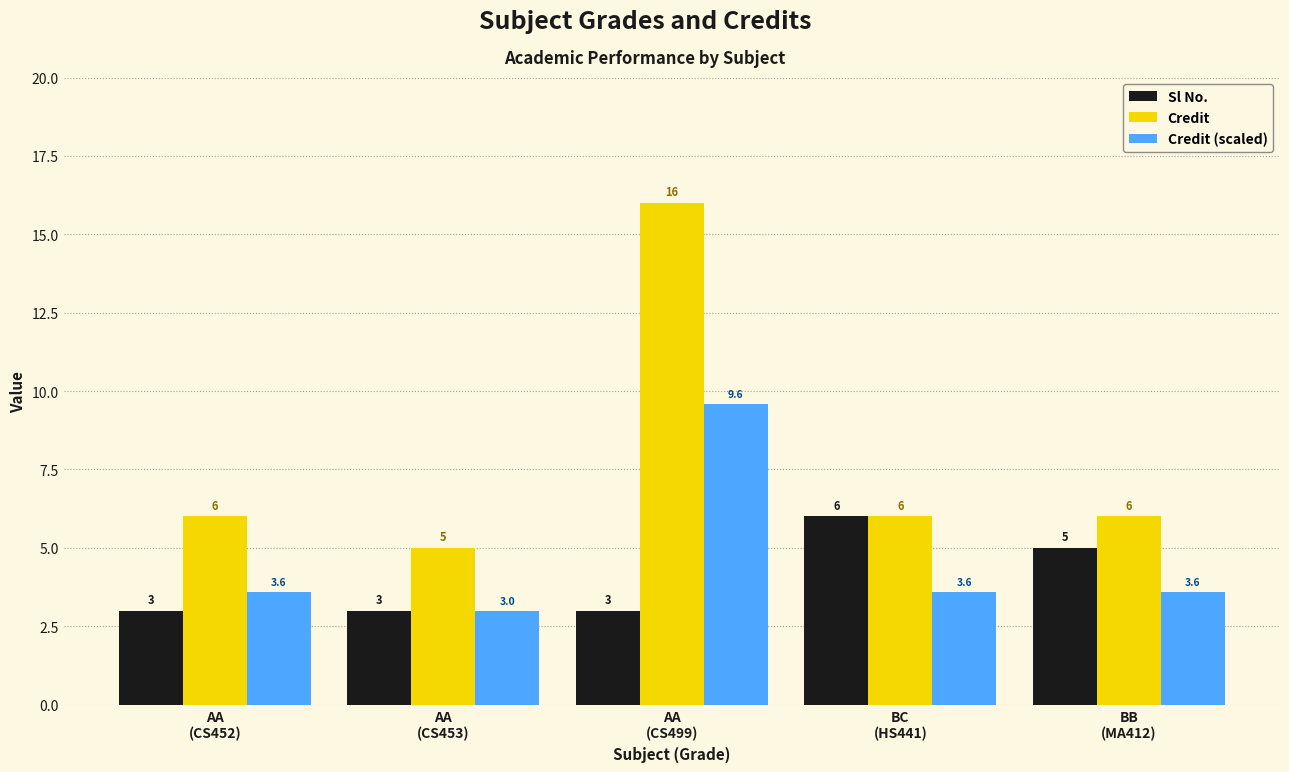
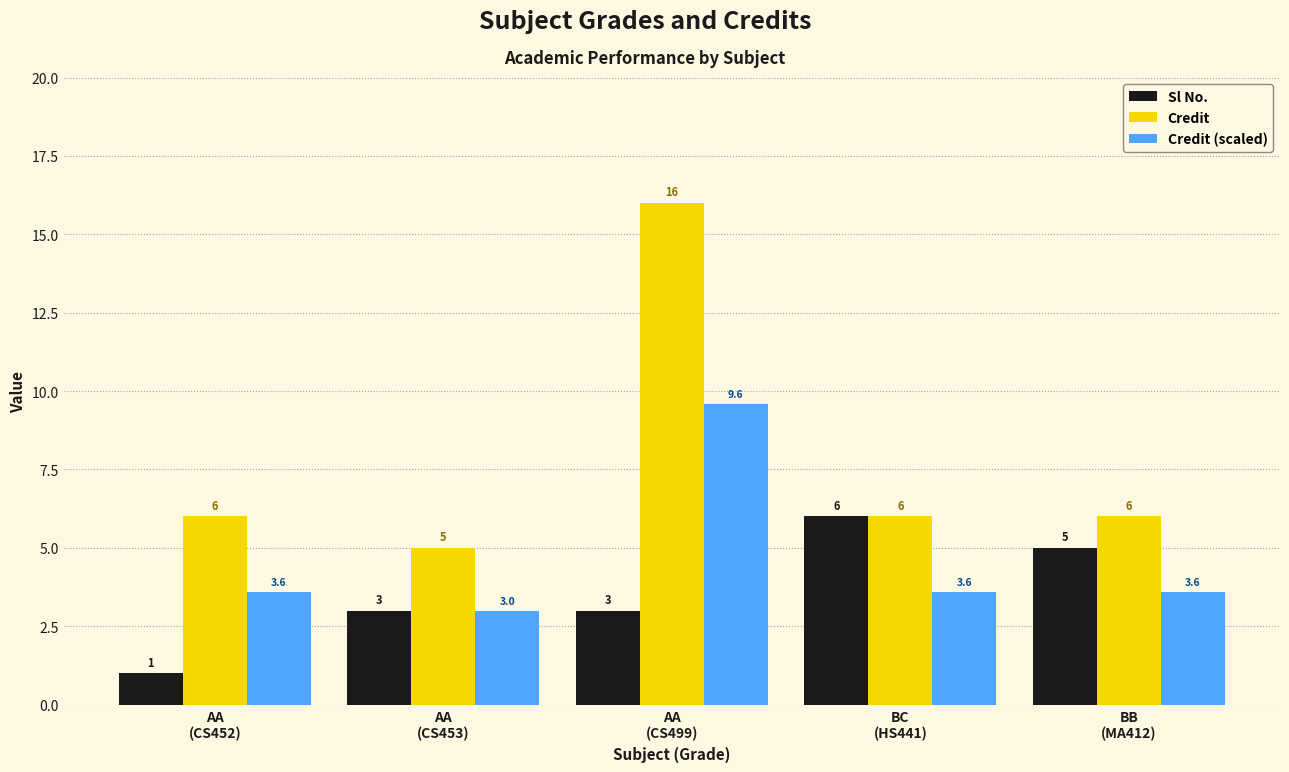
Sl No., AA (CS452): 3 -> 1
